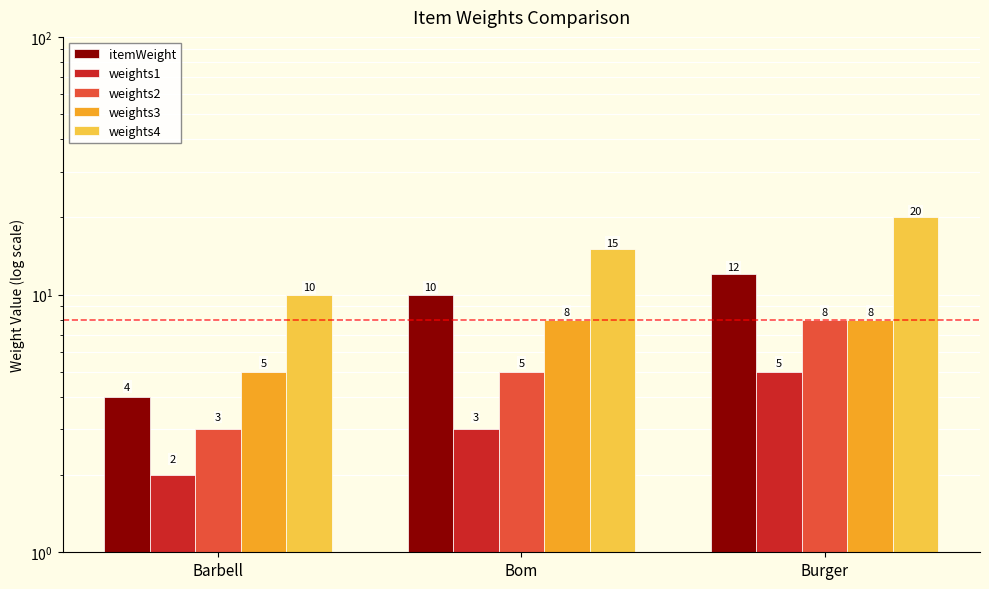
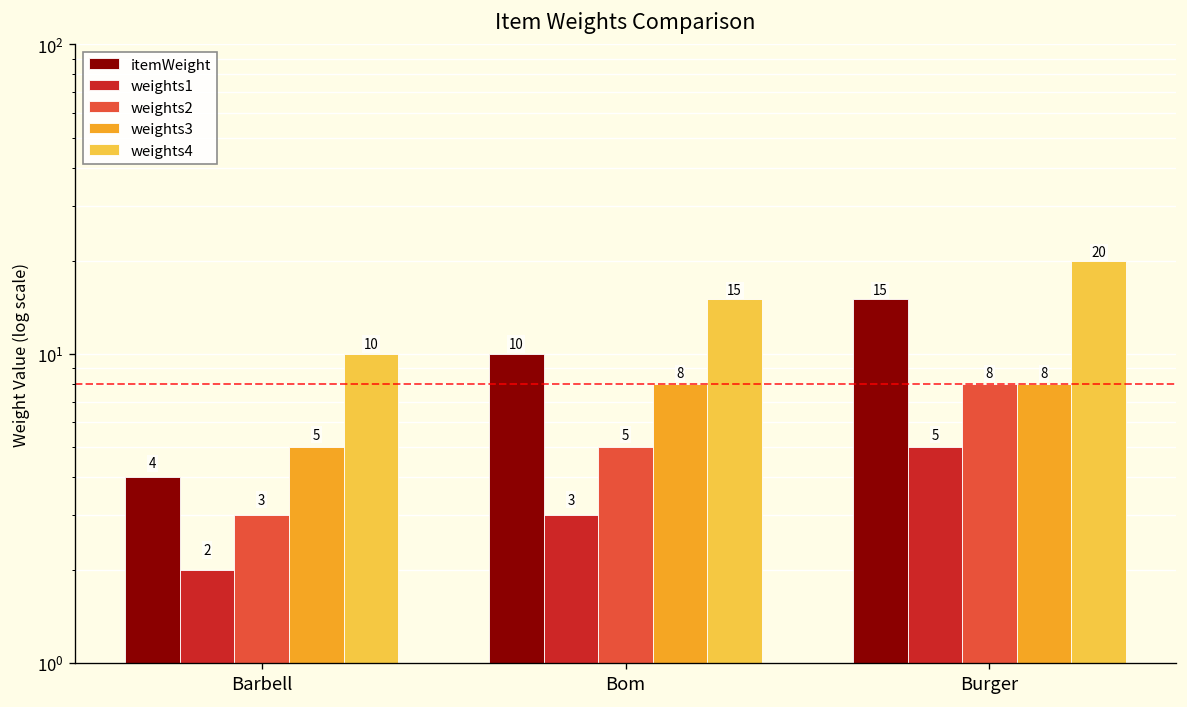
itemWeight, Burger: 12 -> 15
